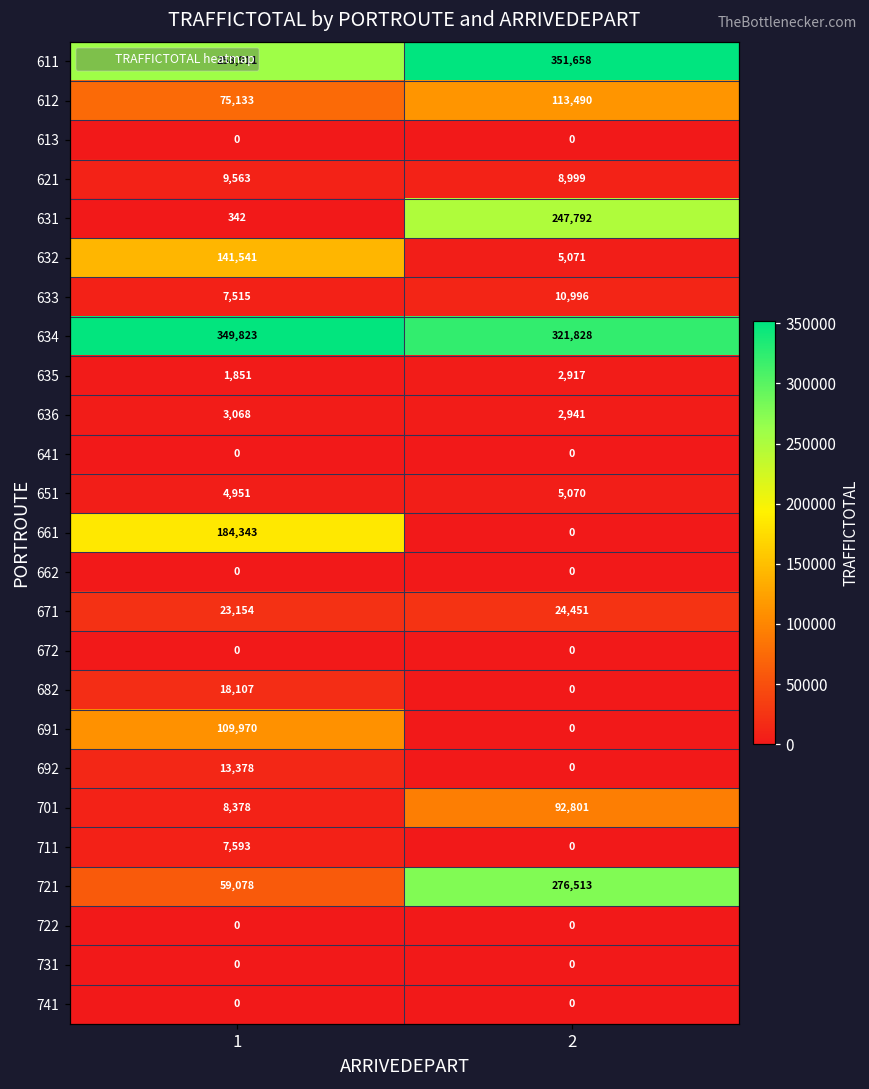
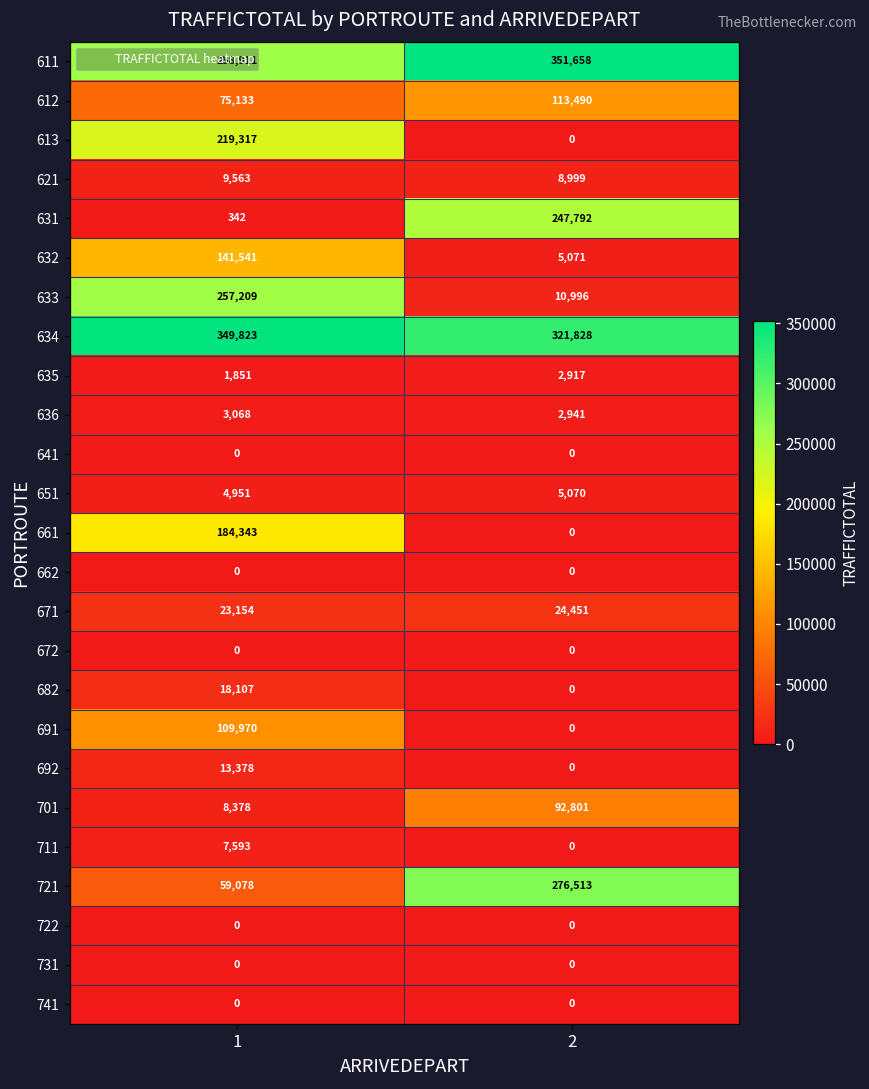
613, 1: 0 -> 219,317
633, 1: 7,515 -> 257,209
